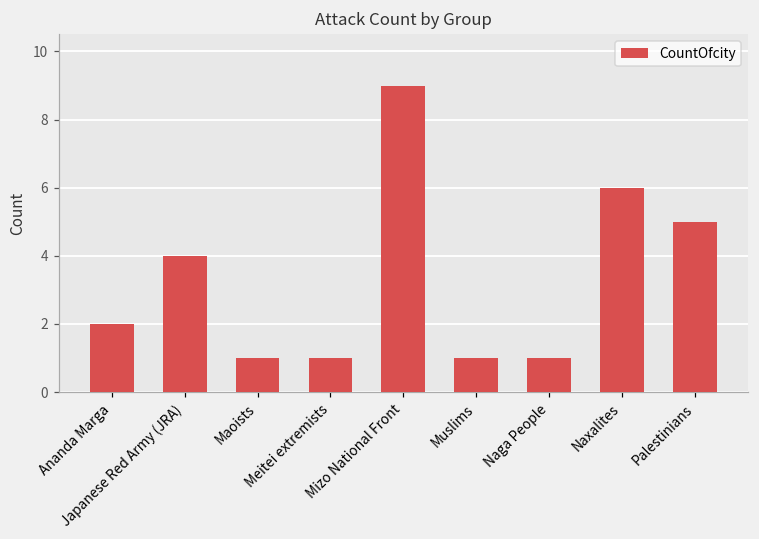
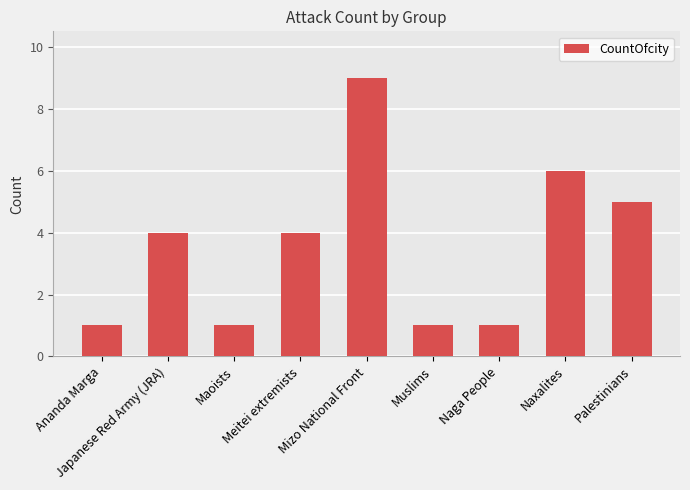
Ananda Marga: 2 -> 1
Meitei extremists: 1 -> 4
